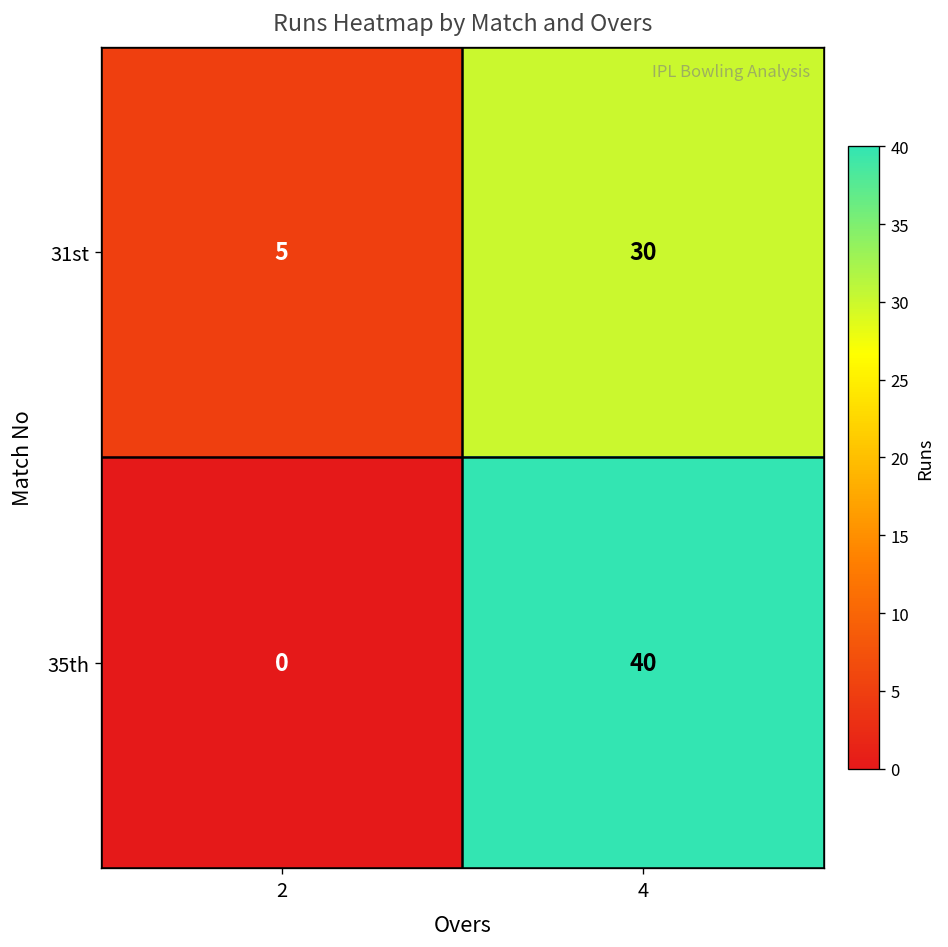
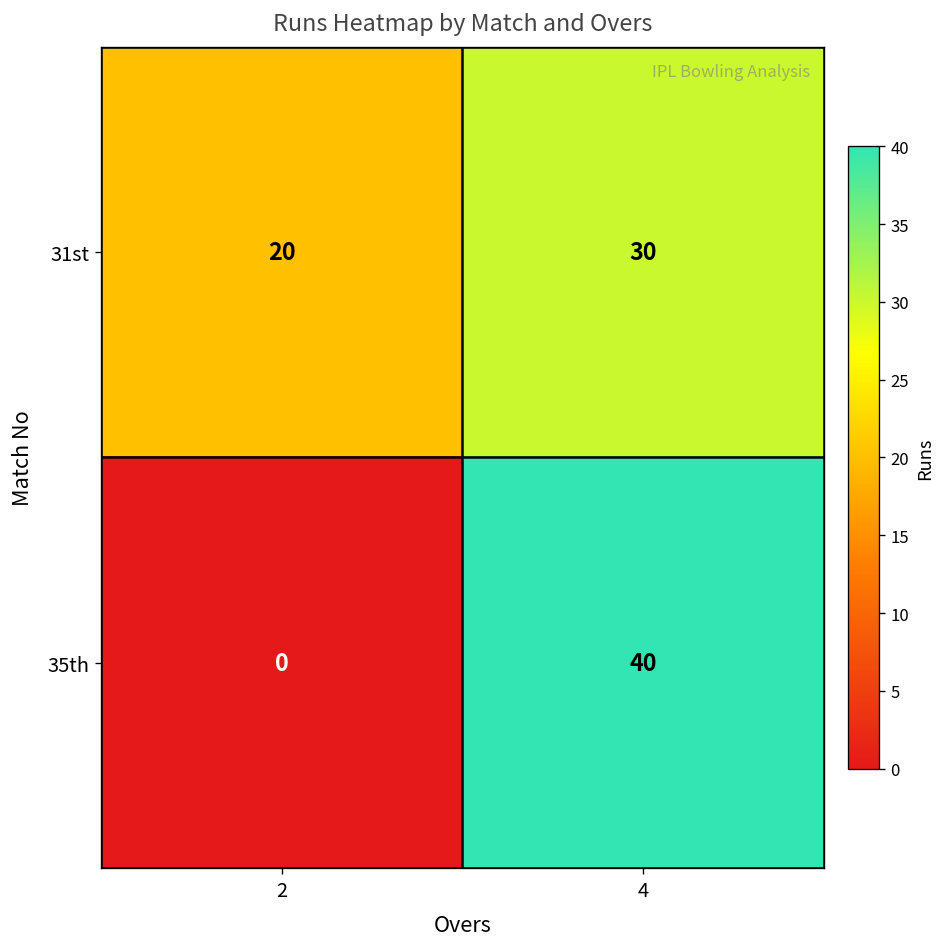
31st, 2: 5 -> 20
